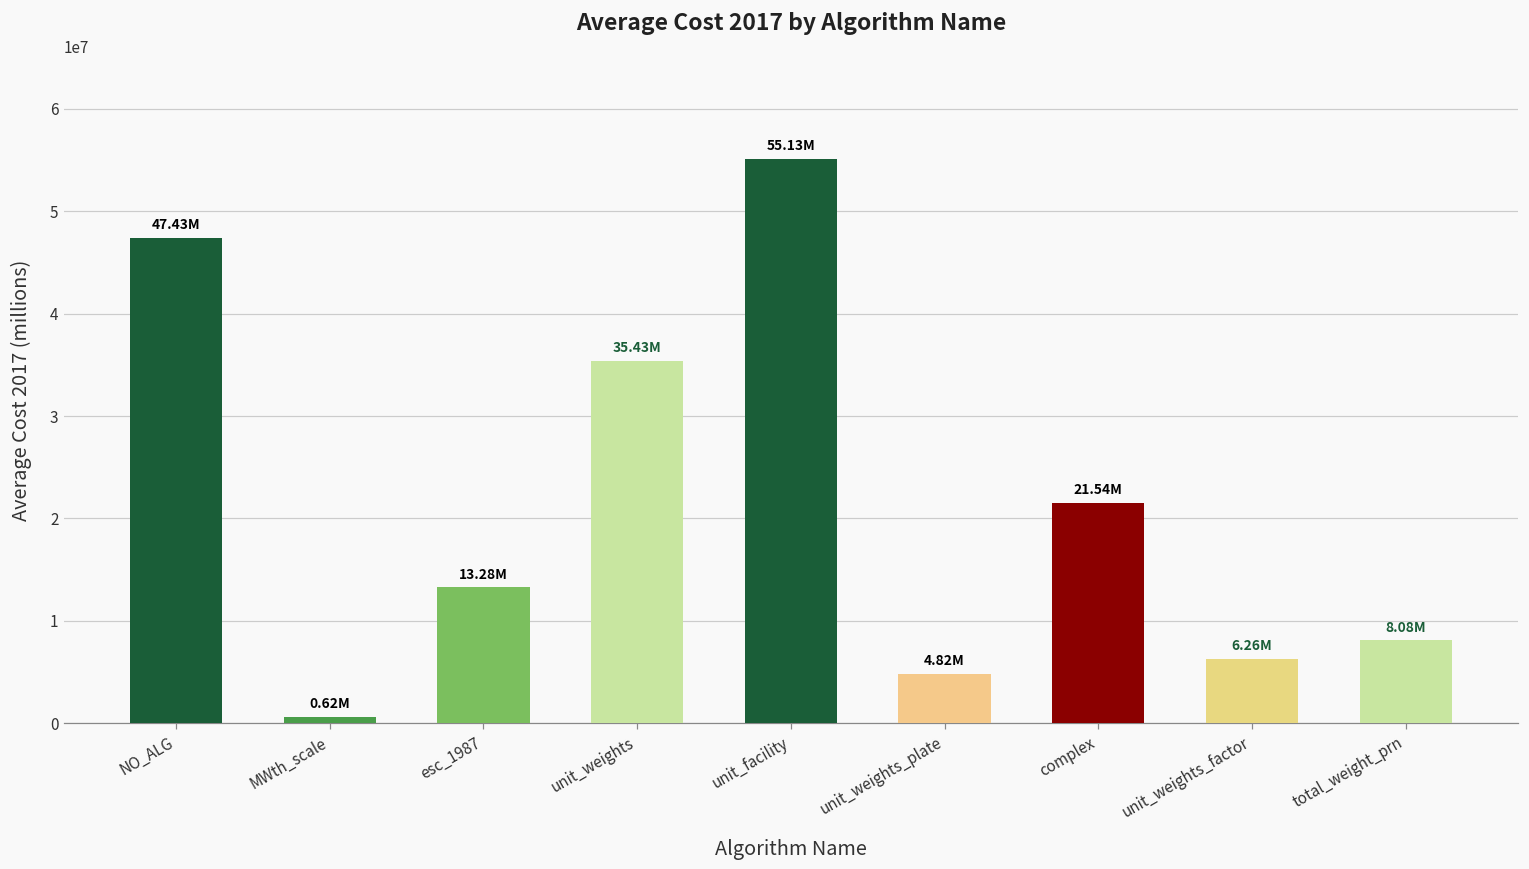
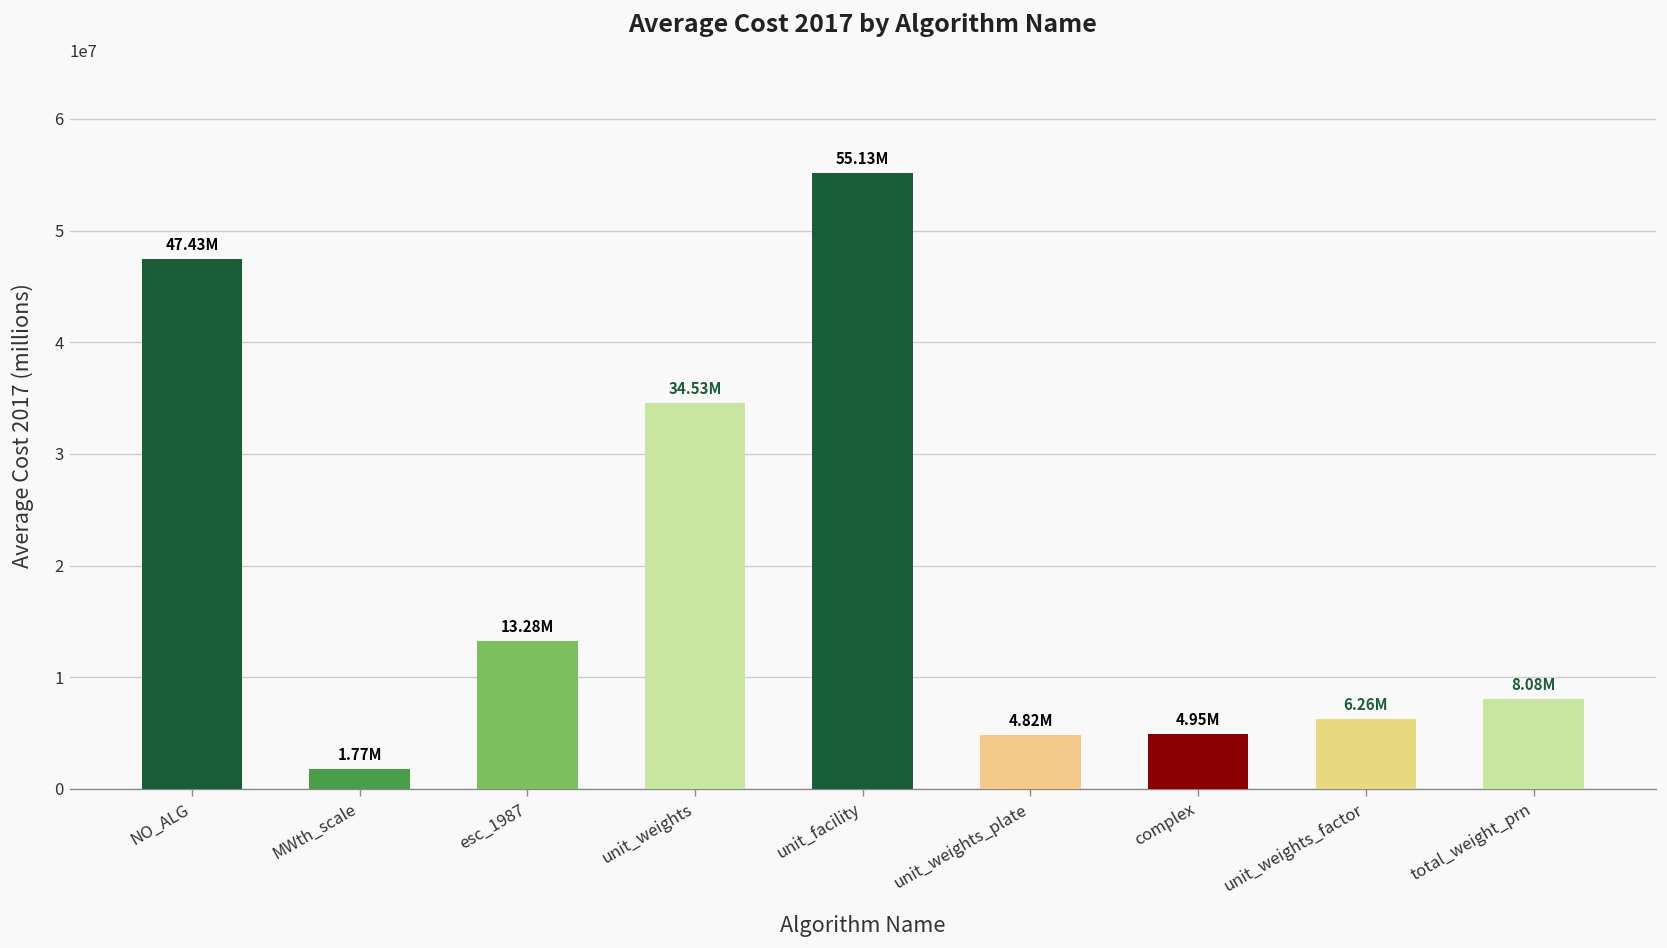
MWth_scale: 0.62M -> 1.77M
unit_weights: 35.43M -> 34.53M
complex: 21.54M -> 4.95M
